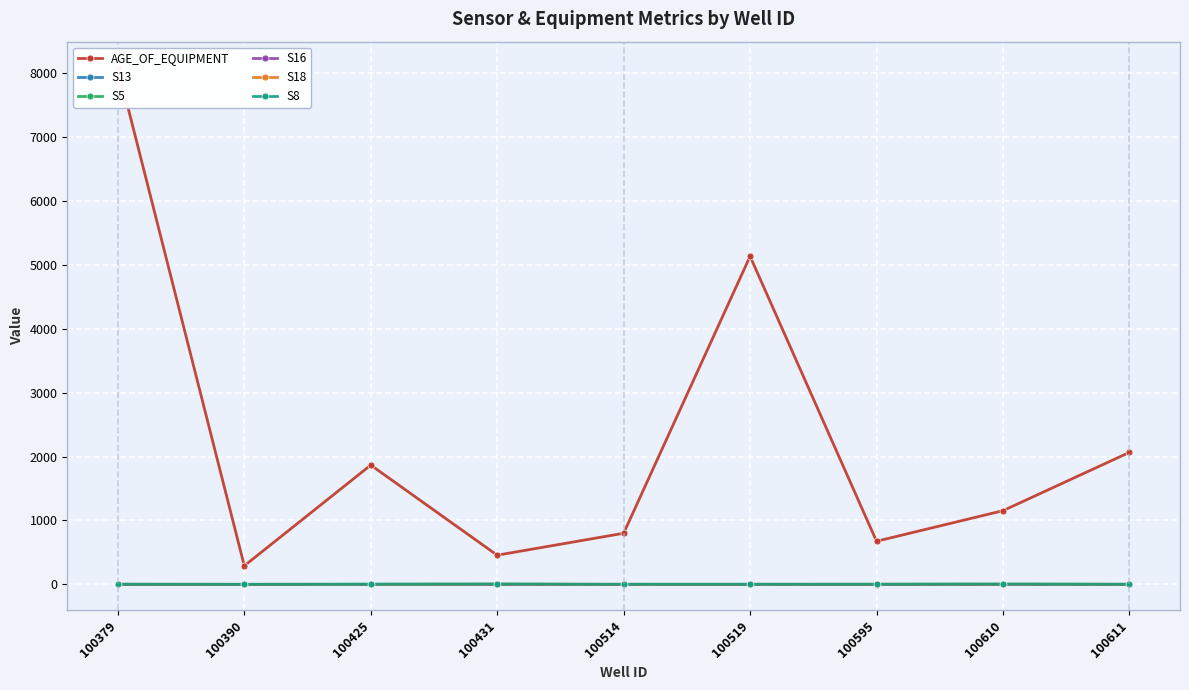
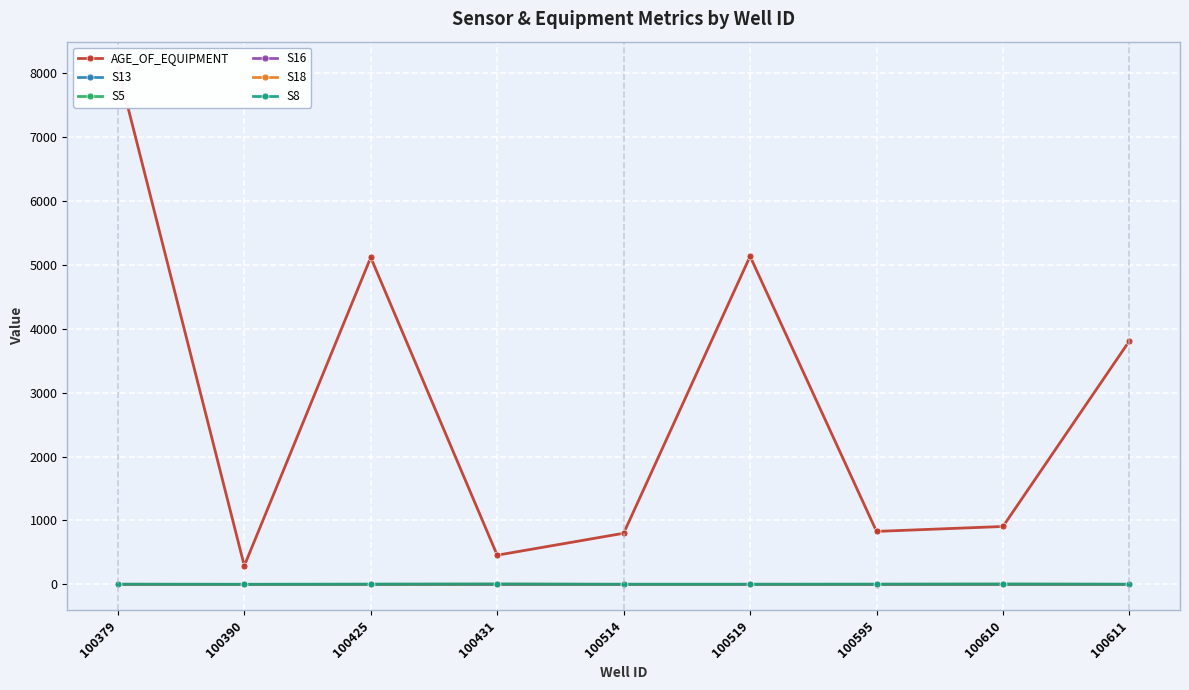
AGE_OF_EQUIPMENT, 100425: 1900 -> 5100
AGE_OF_EQUIPMENT, 100595: 700 -> 800
AGE_OF_EQUIPMENT, 100610: 1200 -> 900
AGE_OF_EQUIPMENT, 100611: 2100 -> 3800
